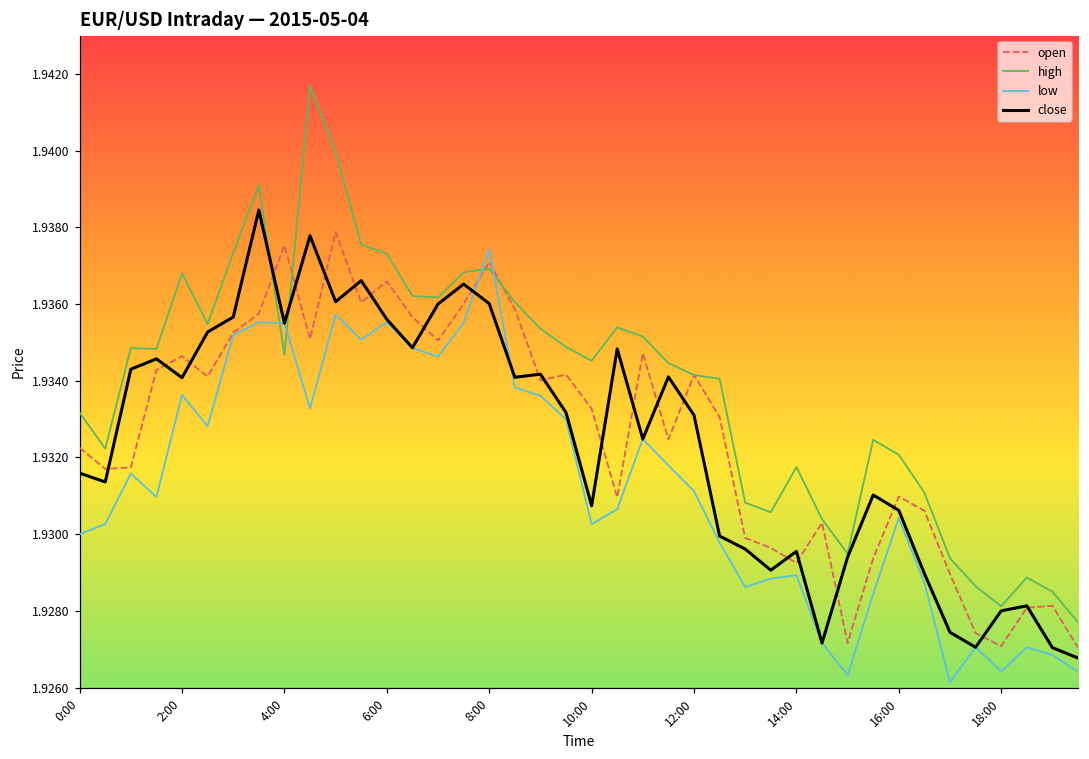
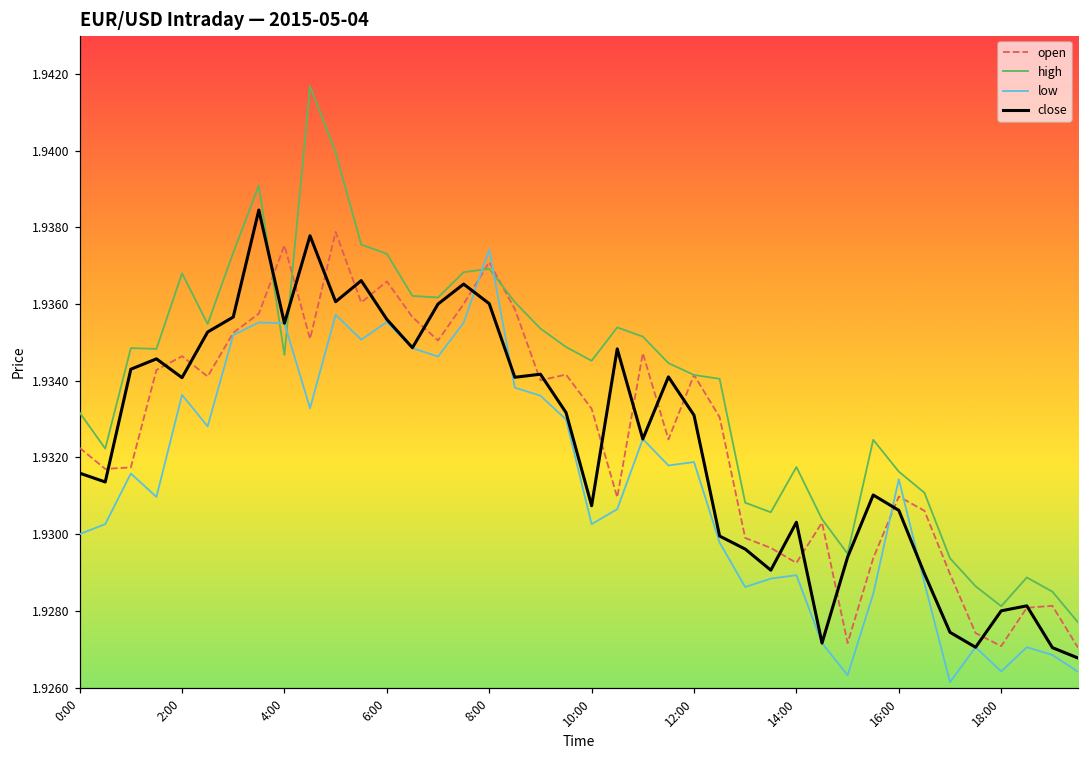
low, 12:00: 1.9311 -> 1.9319
close, 14:00: 1.9296 -> 1.9303
high, 16:00: 1.9321 -> 1.9316
low, 16:00: 1.9304 -> 1.9314
